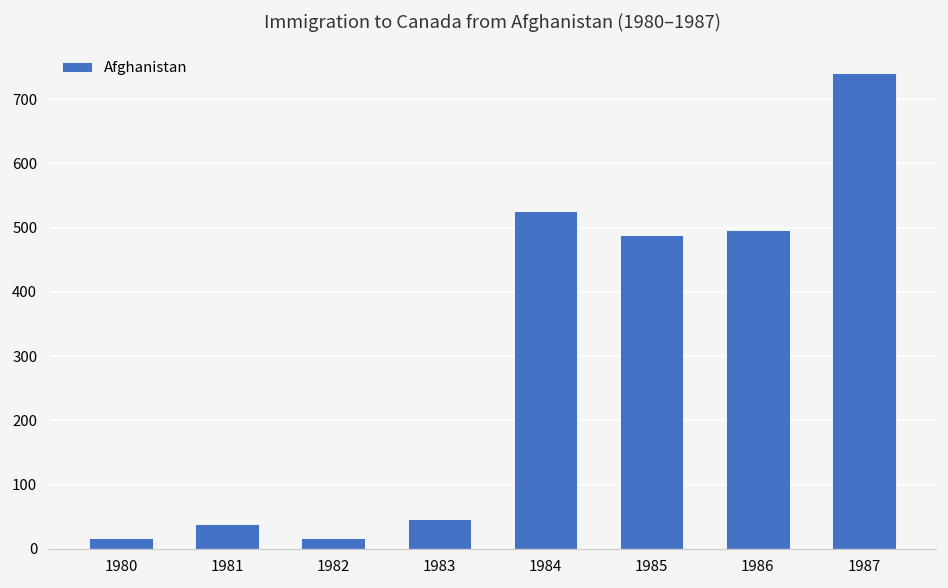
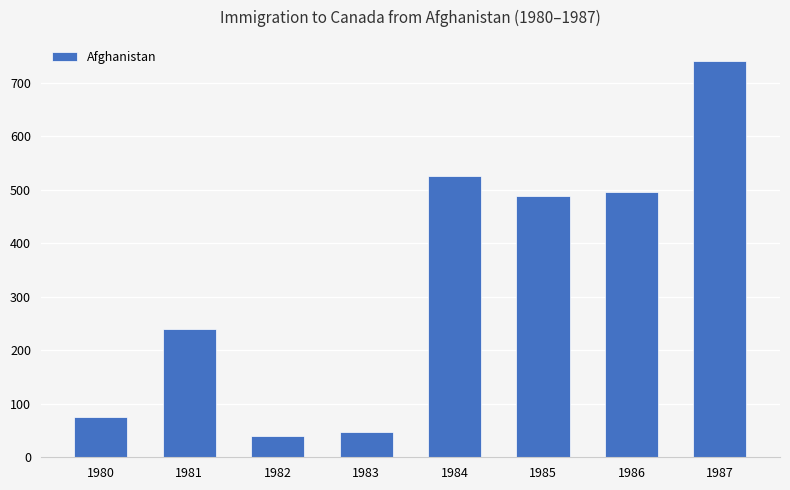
1980: 20 -> 80
1981: 40 -> 240
1982: 20 -> 40
